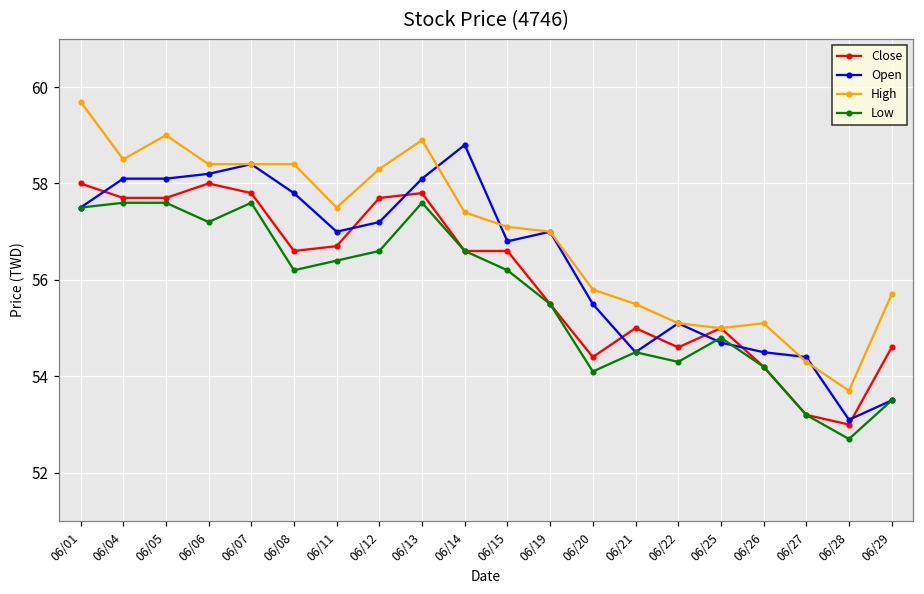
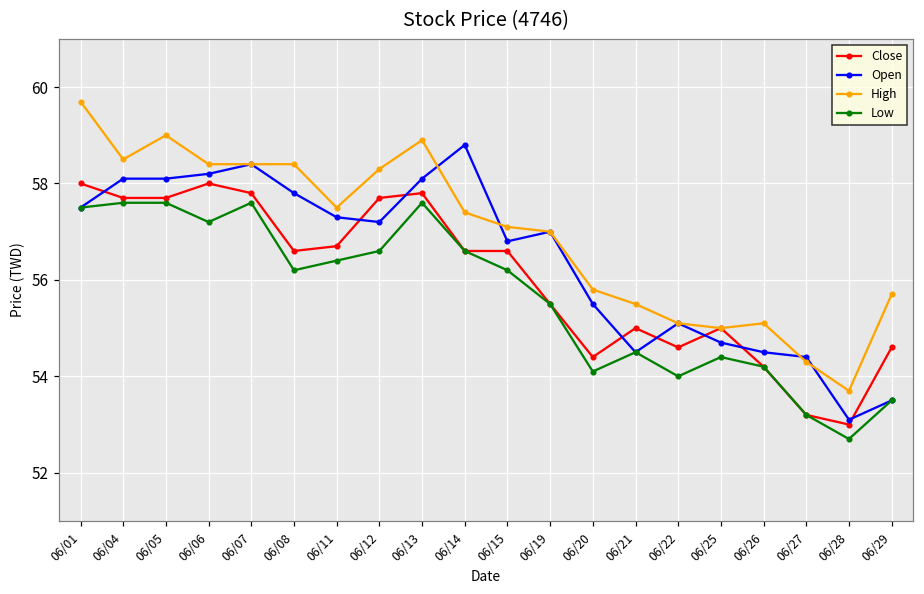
Open, 06/11: 57.0 -> 57.3
Low, 06/22: 54.3 -> 54.0
Low, 06/25: 54.8 -> 54.4
